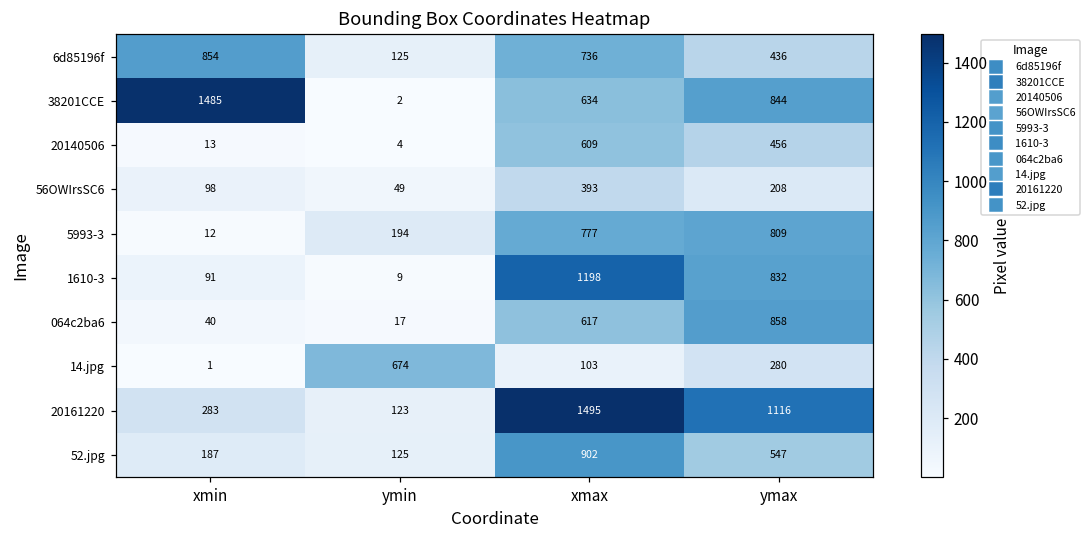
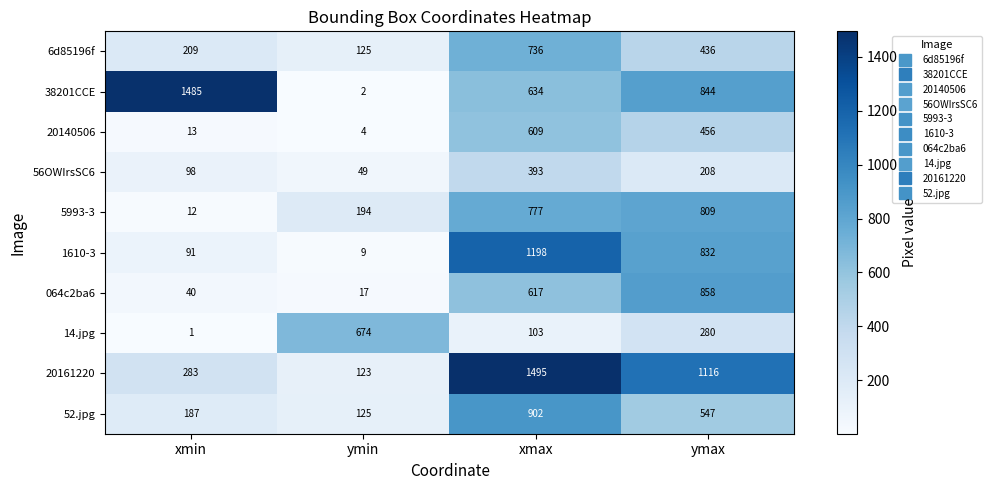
6d85196f, xmin: 854 -> 209
